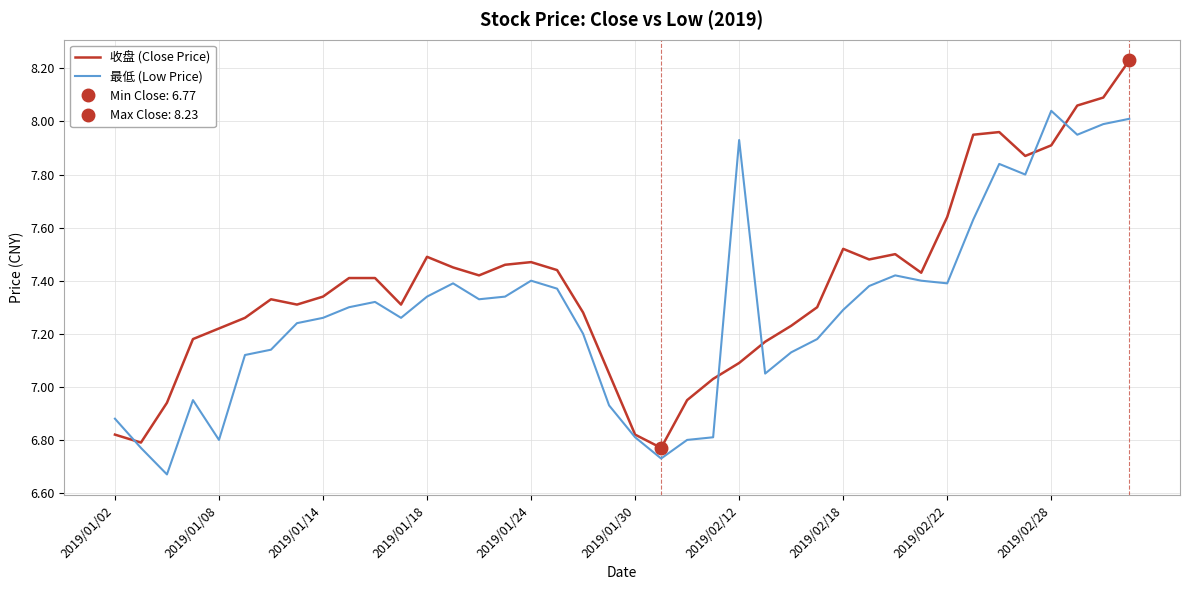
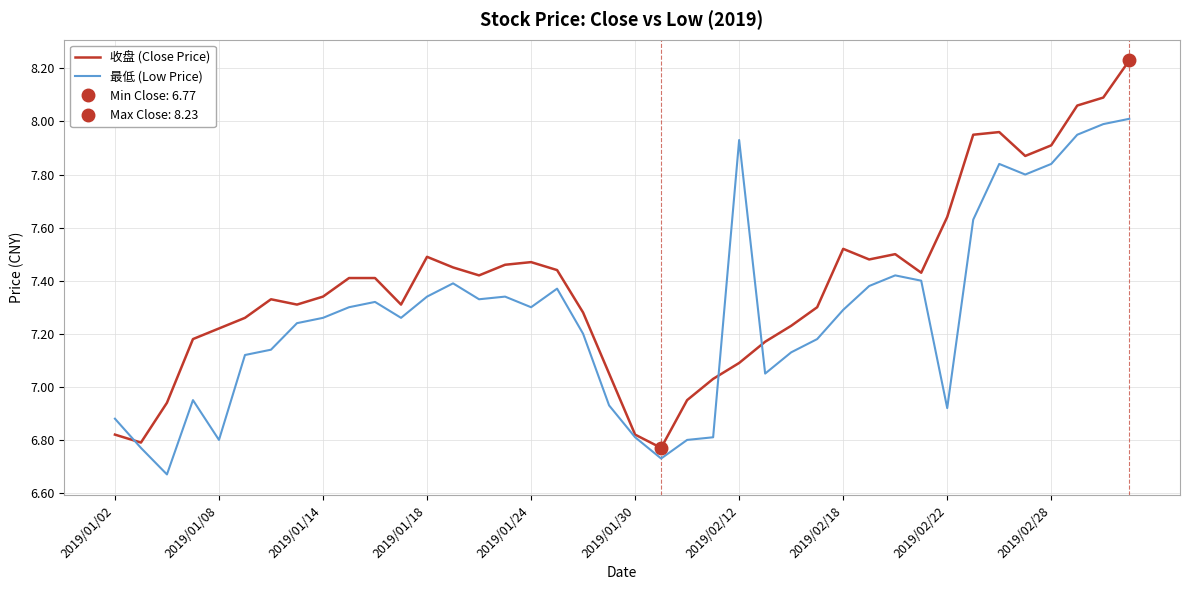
最低 (Low Price), 2019/01/24: 7.4 -> 7.3
最低 (Low Price), 2019/02/22: 7.39 -> 6.92
最低 (Low Price), 2019/02/28: 8.04 -> 7.84
